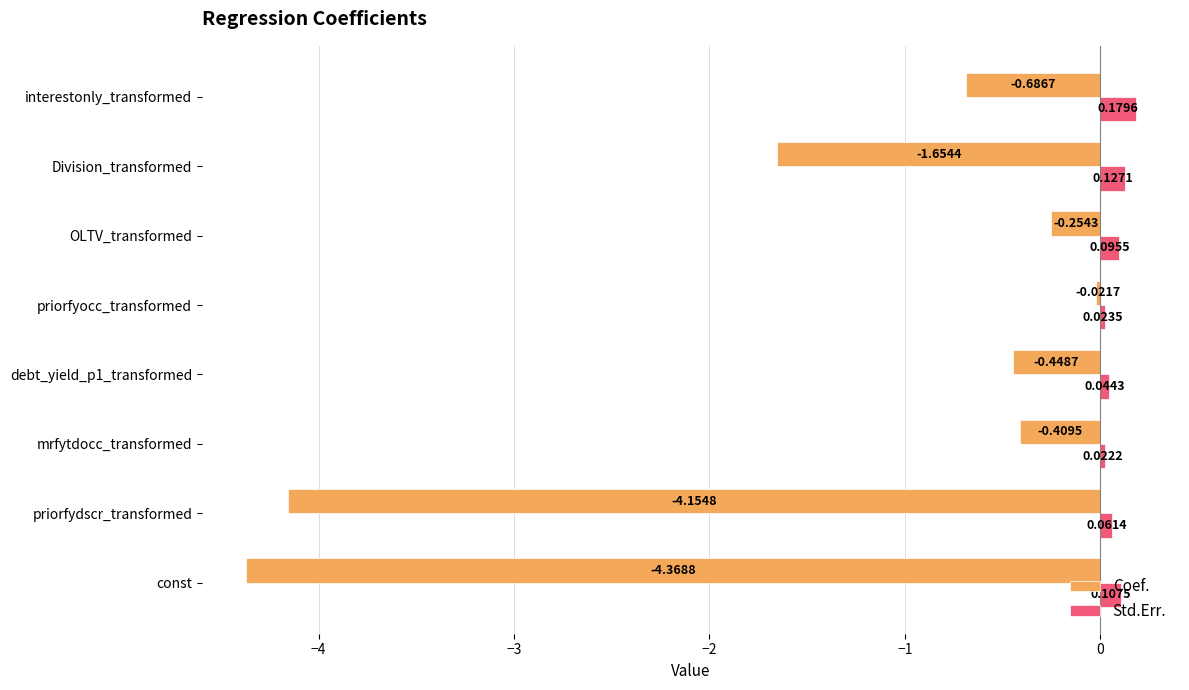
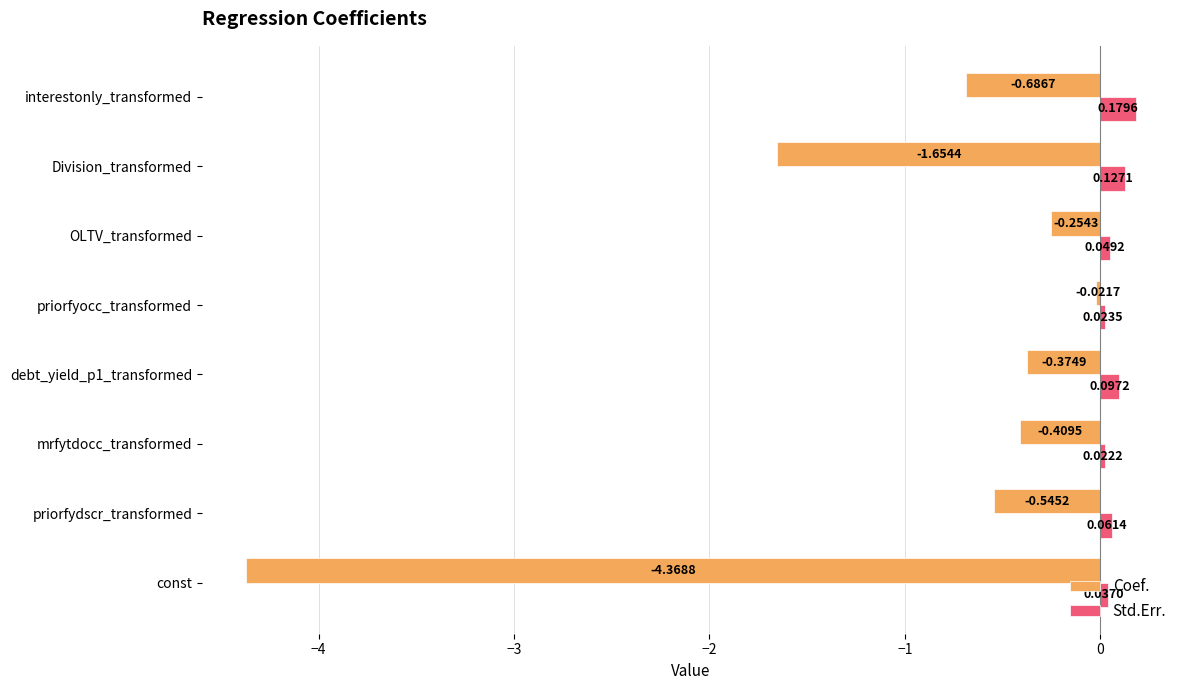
Std.Err., OLTV_transformed: 0.0955 -> 0.0492
Coef., debt_yield_p1_transformed: -0.4487 -> -0.3749
Std.Err., debt_yield_p1_transformed: 0.0443 -> 0.0972
Coef., priorfydscr_transformed: -4.1548 -> -0.5452
Std.Err., const: 0.1075 -> 0.0370
